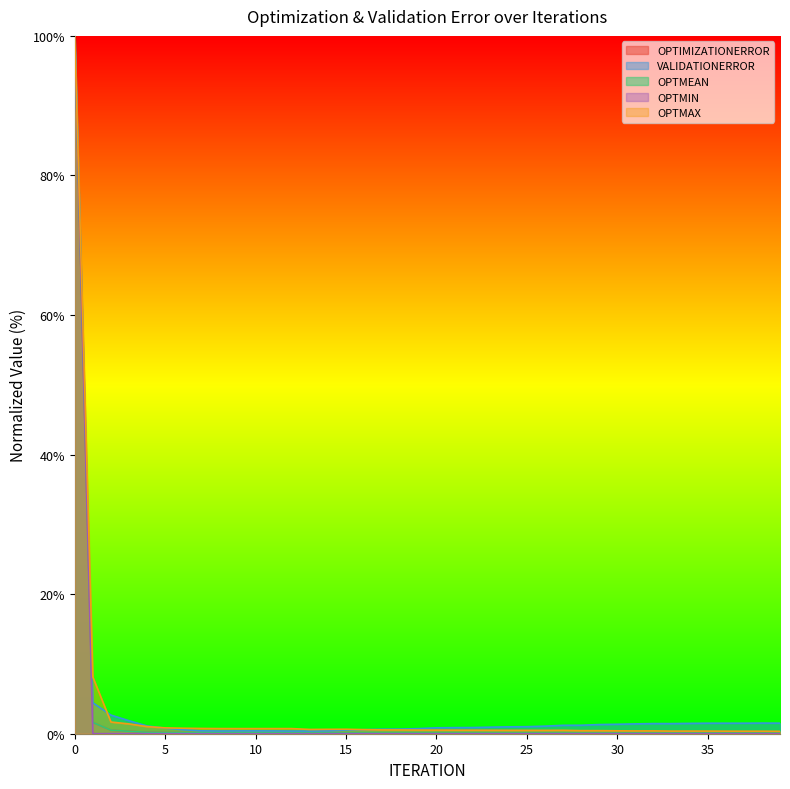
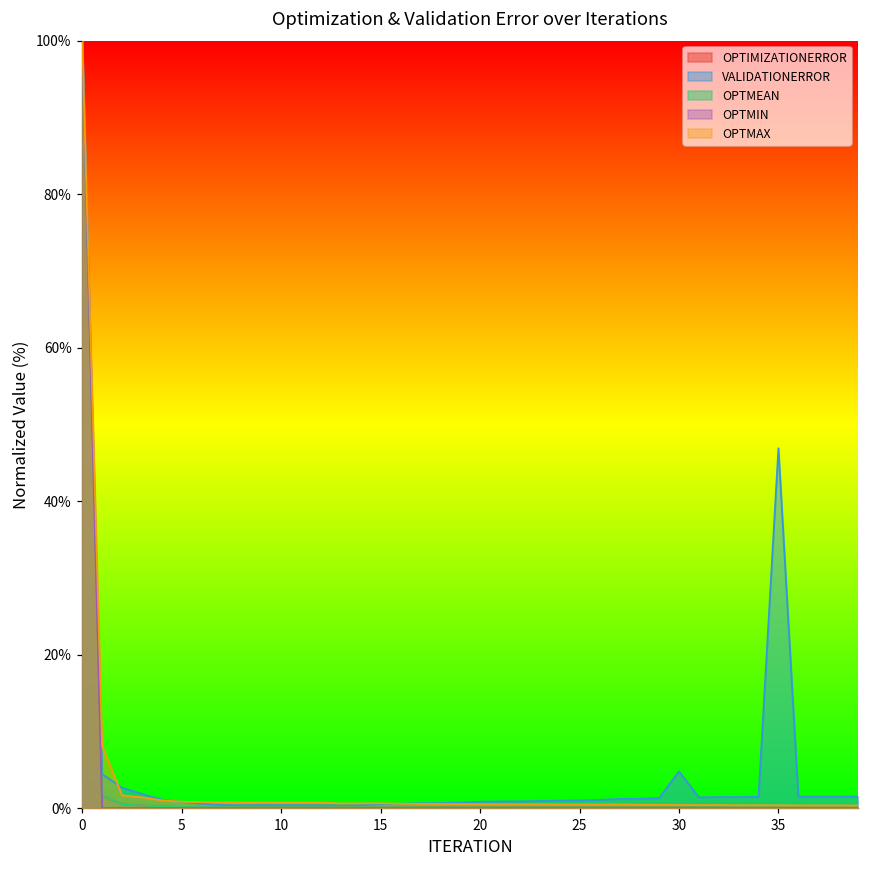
VALIDATIONERROR, 30: 1% -> 5%
VALIDATIONERROR, 35: 2% -> 47%
